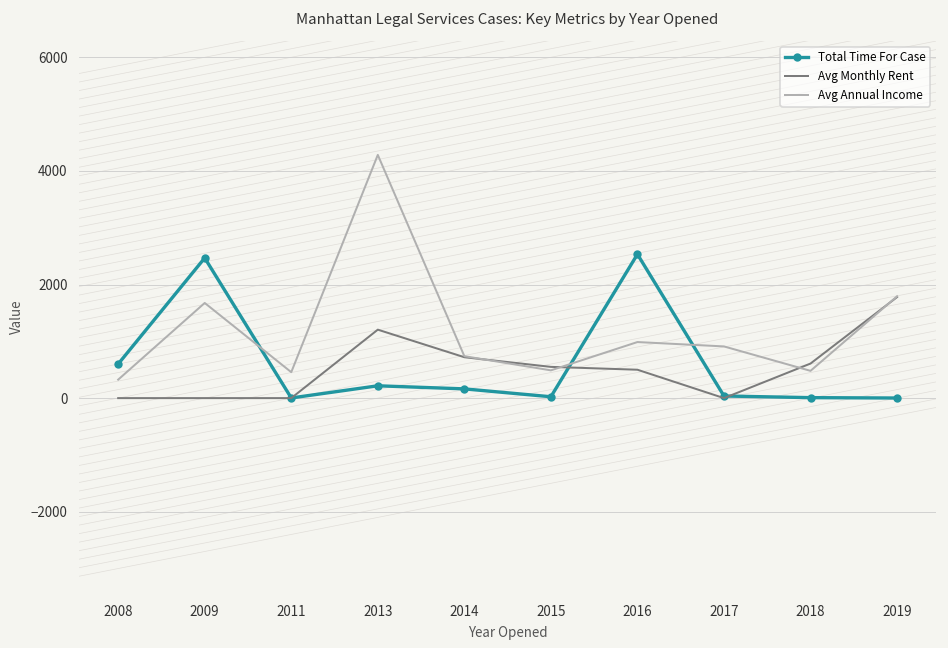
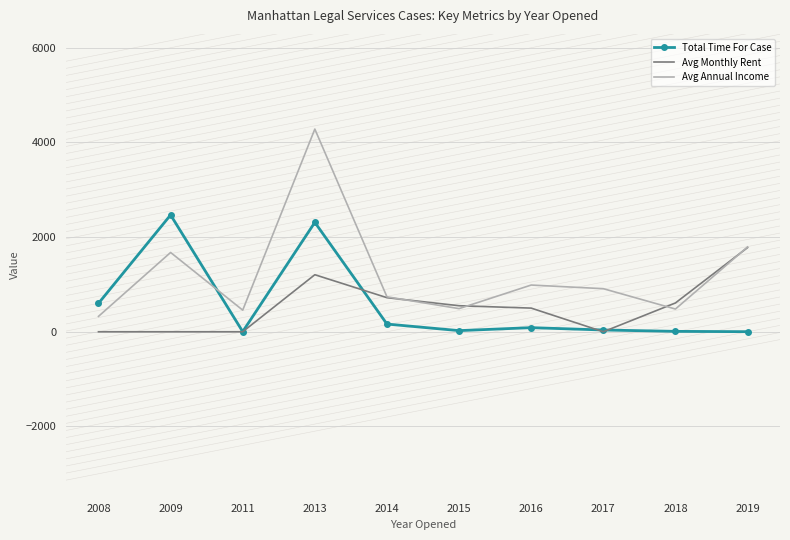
Total Time For Case, 2013: 200 -> 2300
Total Time For Case, 2016: 2500 -> 100
